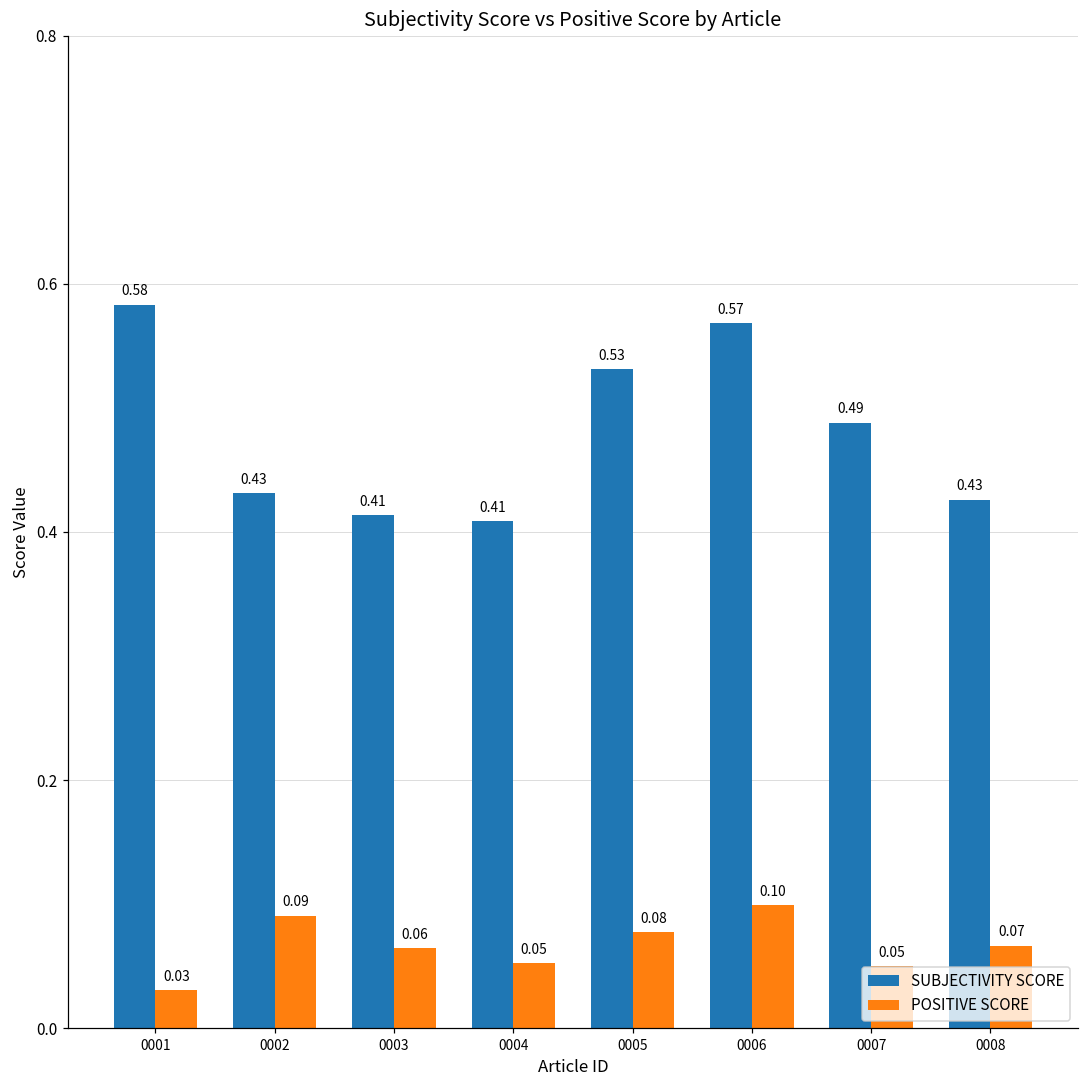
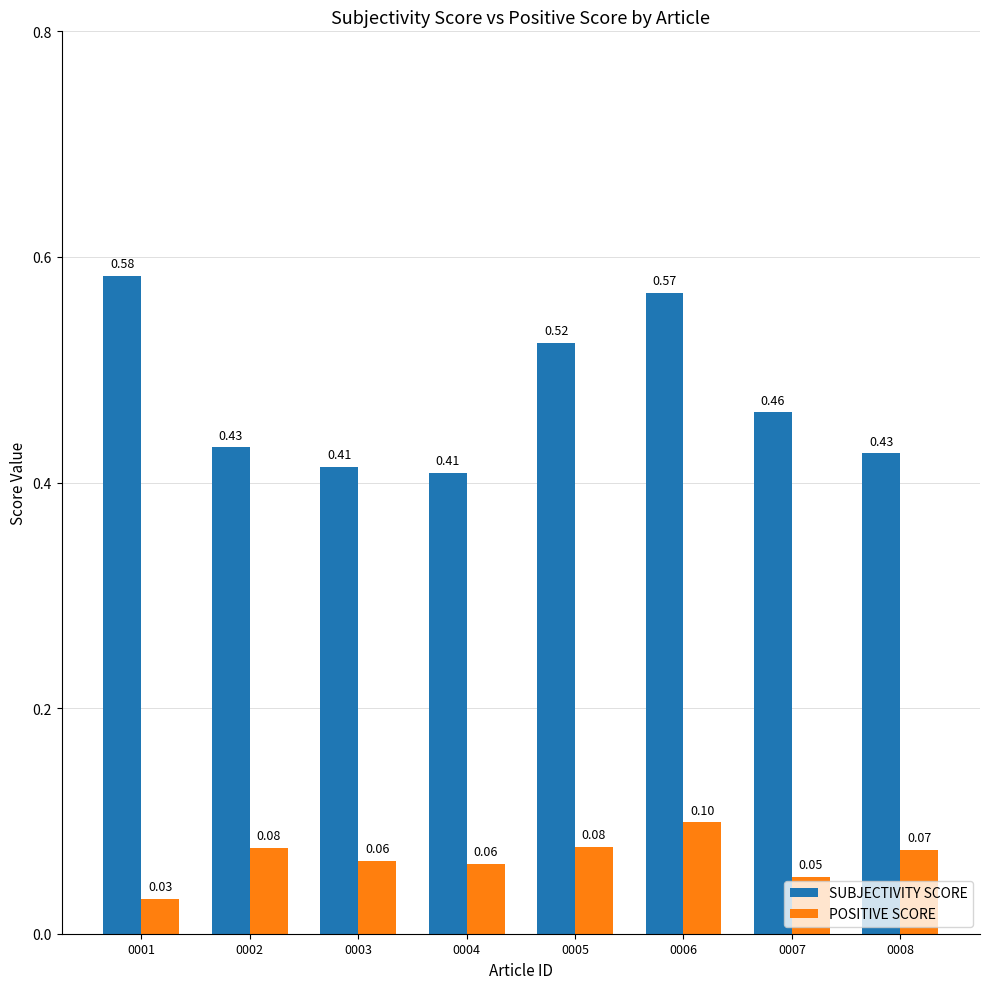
POSITIVE SCORE, 0002: 0.09 -> 0.08
POSITIVE SCORE, 0004: 0.05 -> 0.06
SUBJECTIVITY SCORE, 0005: 0.53 -> 0.52
SUBJECTIVITY SCORE, 0007: 0.49 -> 0.46
POSITIVE SCORE, 0008: 0.067 -> 0.075
